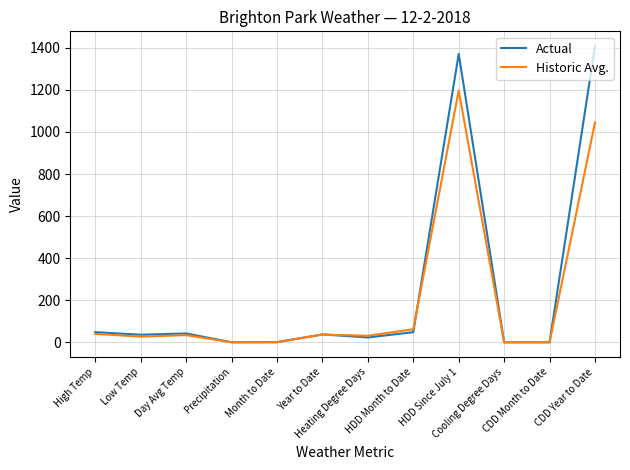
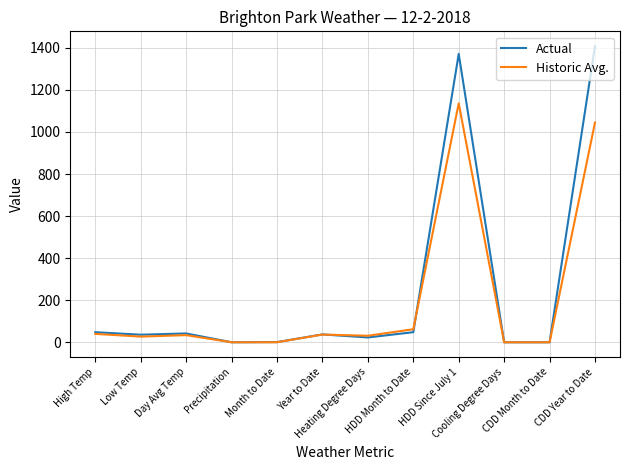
Historic Avg., HDD Since July 1: 1200 -> 1140
